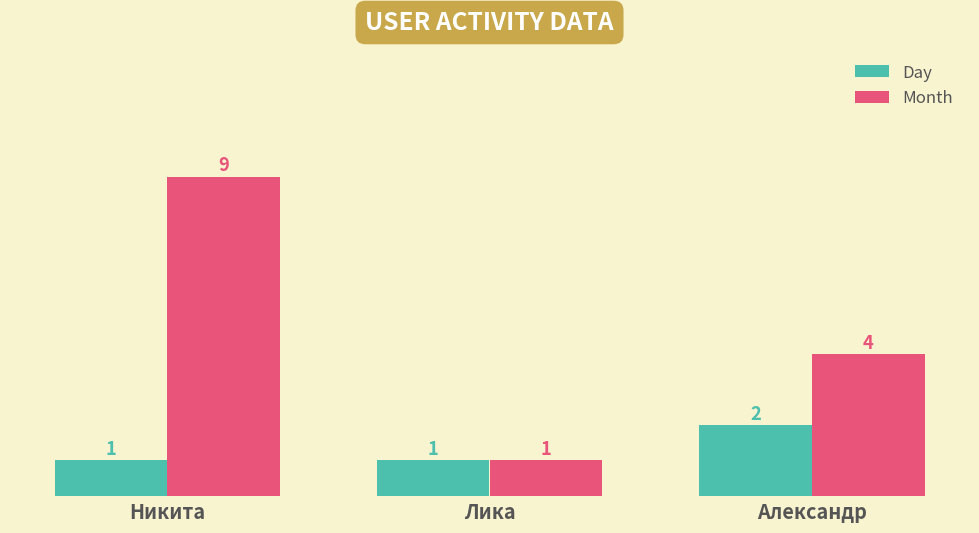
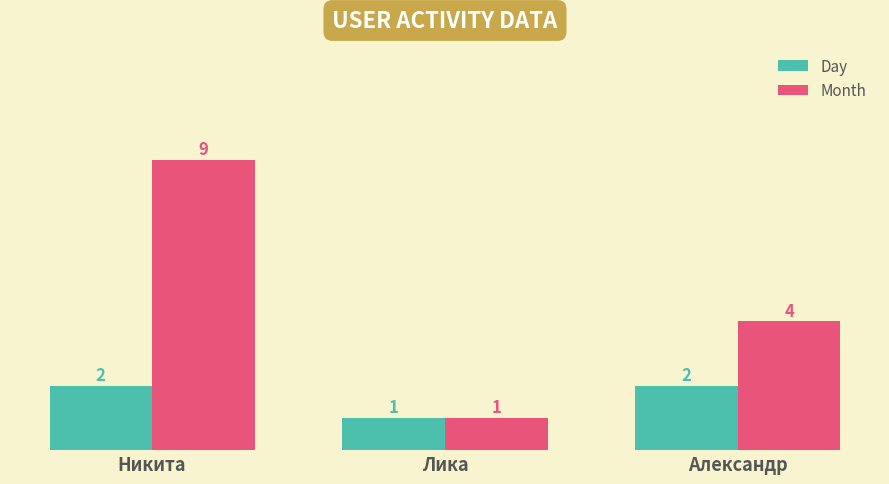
Day, Никита: 1 -> 2
